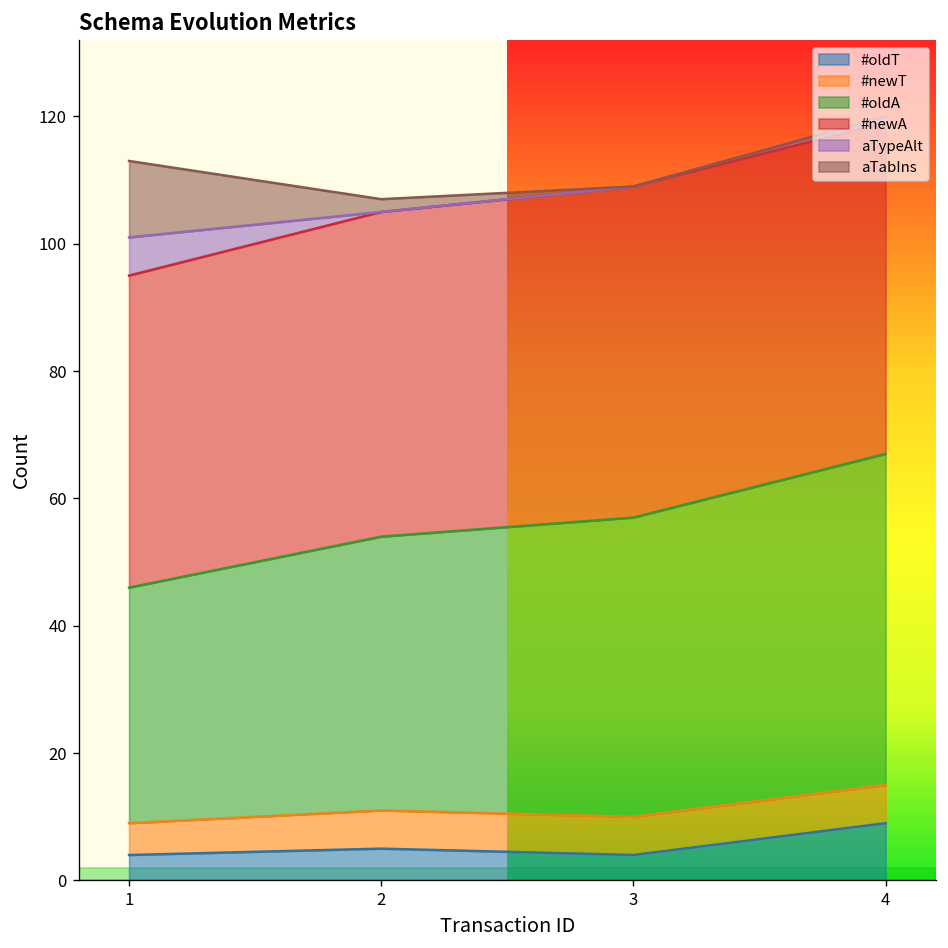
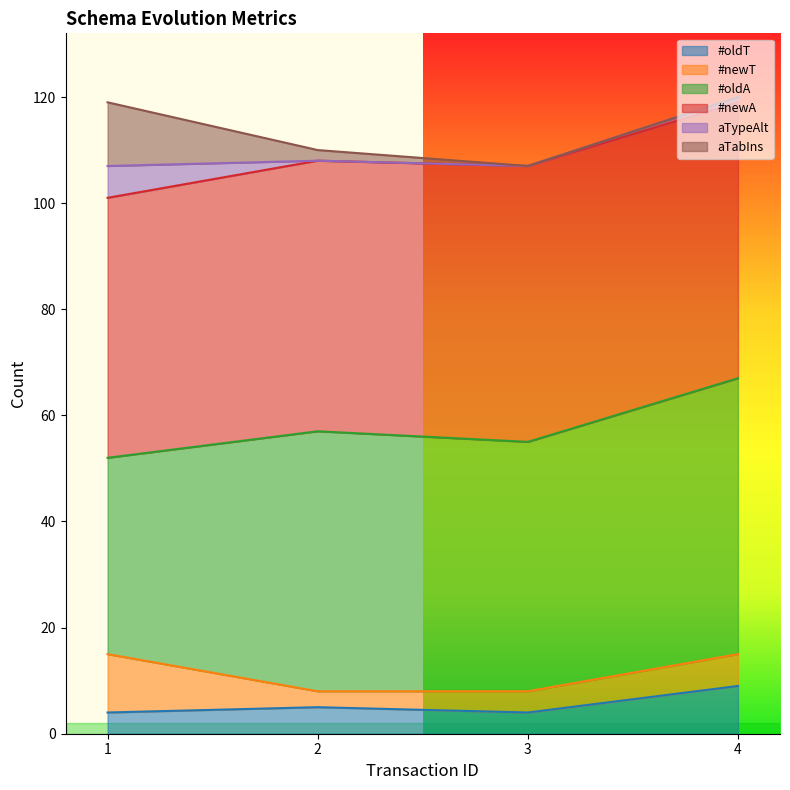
#newT, 1: 5 -> 11
#newT, 2: 6 -> 3
#oldA, 2: 43 -> 49
#newT, 3: 6 -> 4
